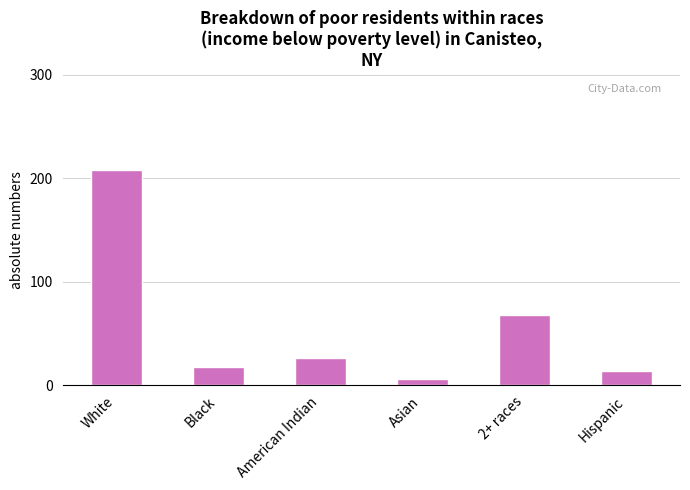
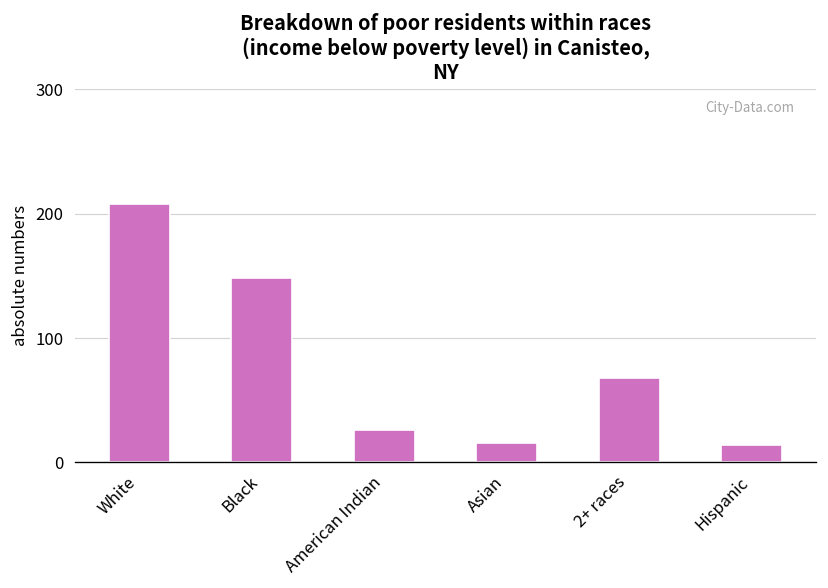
Black: 18 -> 148
Asian: 6 -> 16
